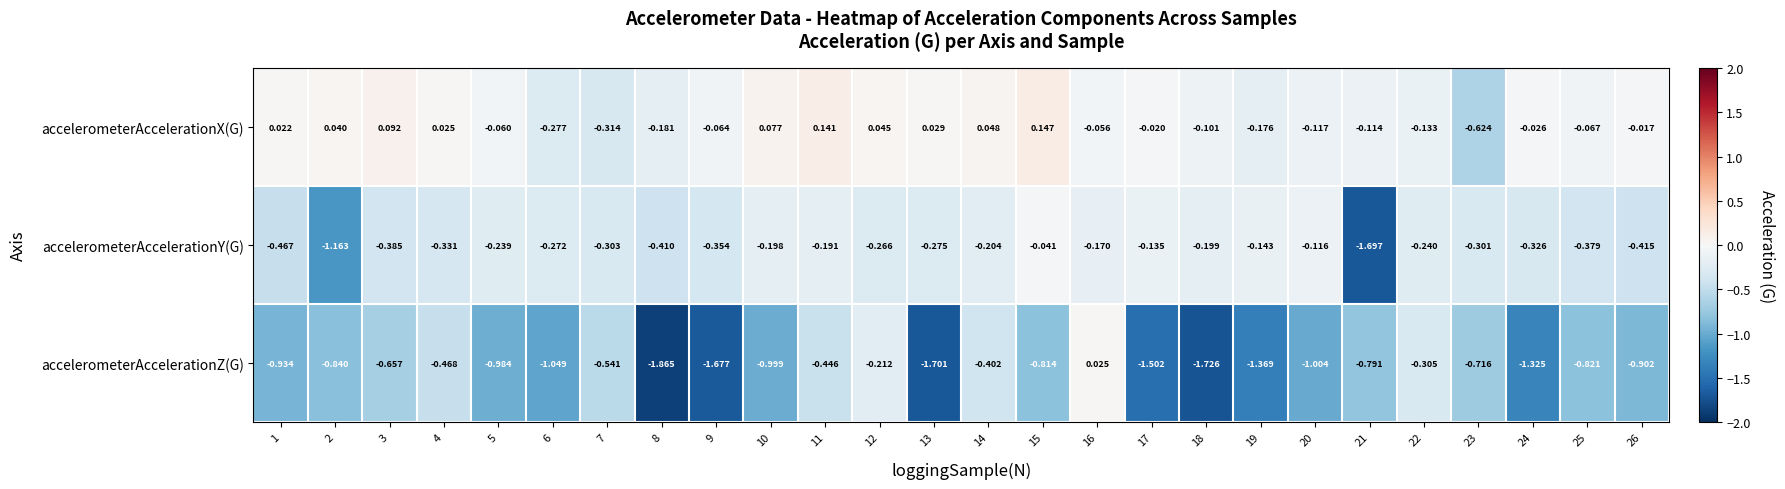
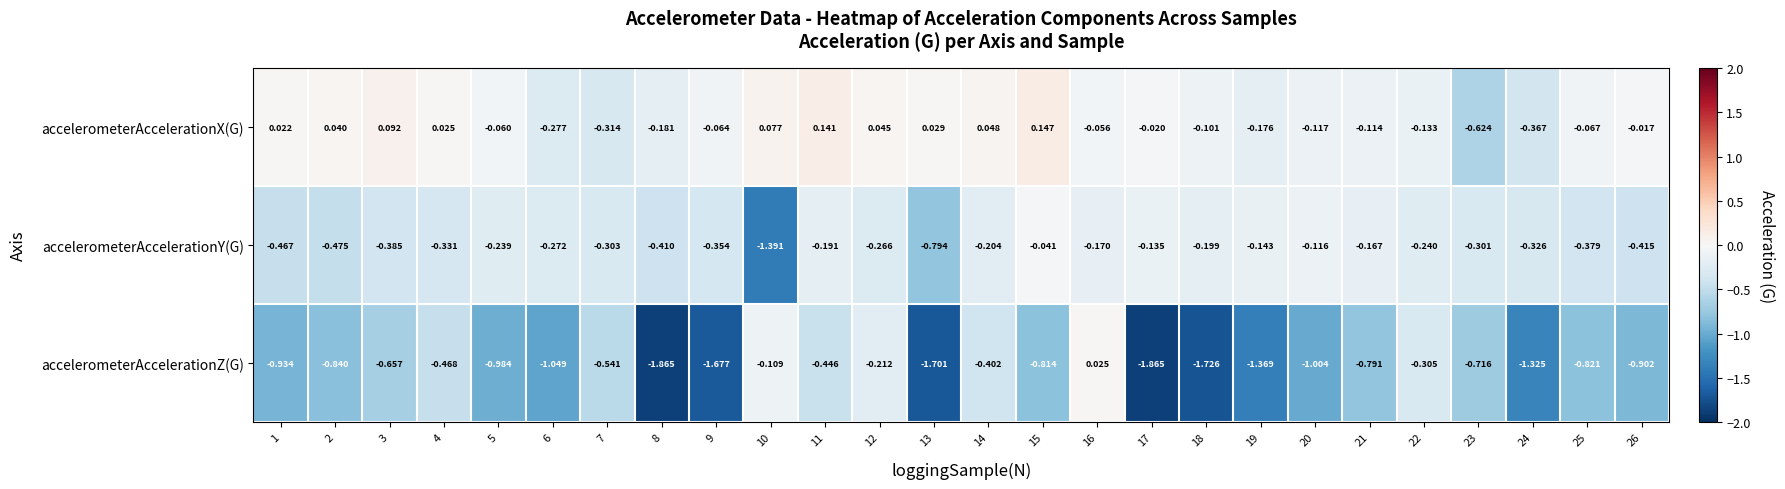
accelerometerAccelerationX(G), 24: -0.026 -> -0.367
accelerometerAccelerationY(G), 2: -1.163 -> -0.475
accelerometerAccelerationY(G), 10: -0.198 -> -1.391
accelerometerAccelerationY(G), 13: -0.275 -> -0.794
accelerometerAccelerationY(G), 21: -1.697 -> -0.167
accelerometerAccelerationZ(G), 10: -0.999 -> -0.109
accelerometerAccelerationZ(G), 17: -1.502 -> -1.865
